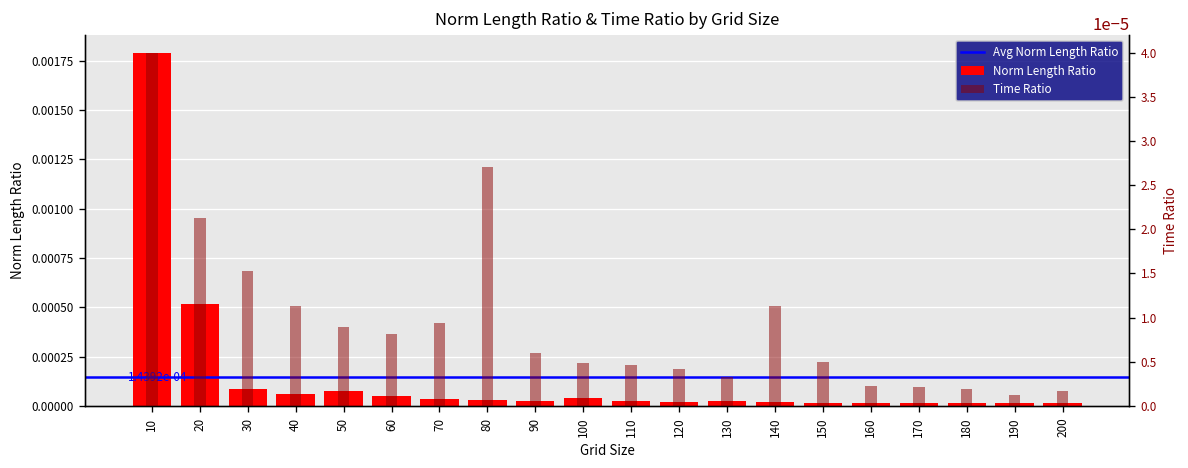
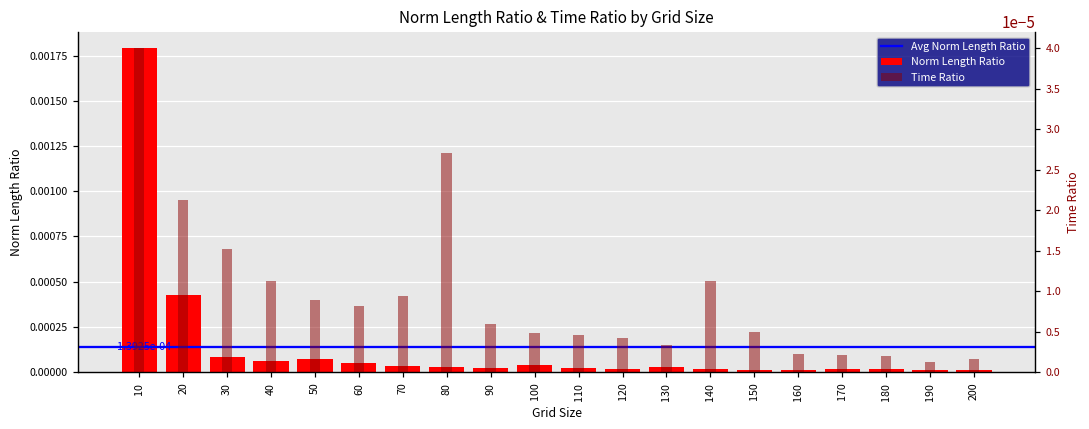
Norm Length Ratio, 20: 1.4392e-04 -> 1.3925e-04
